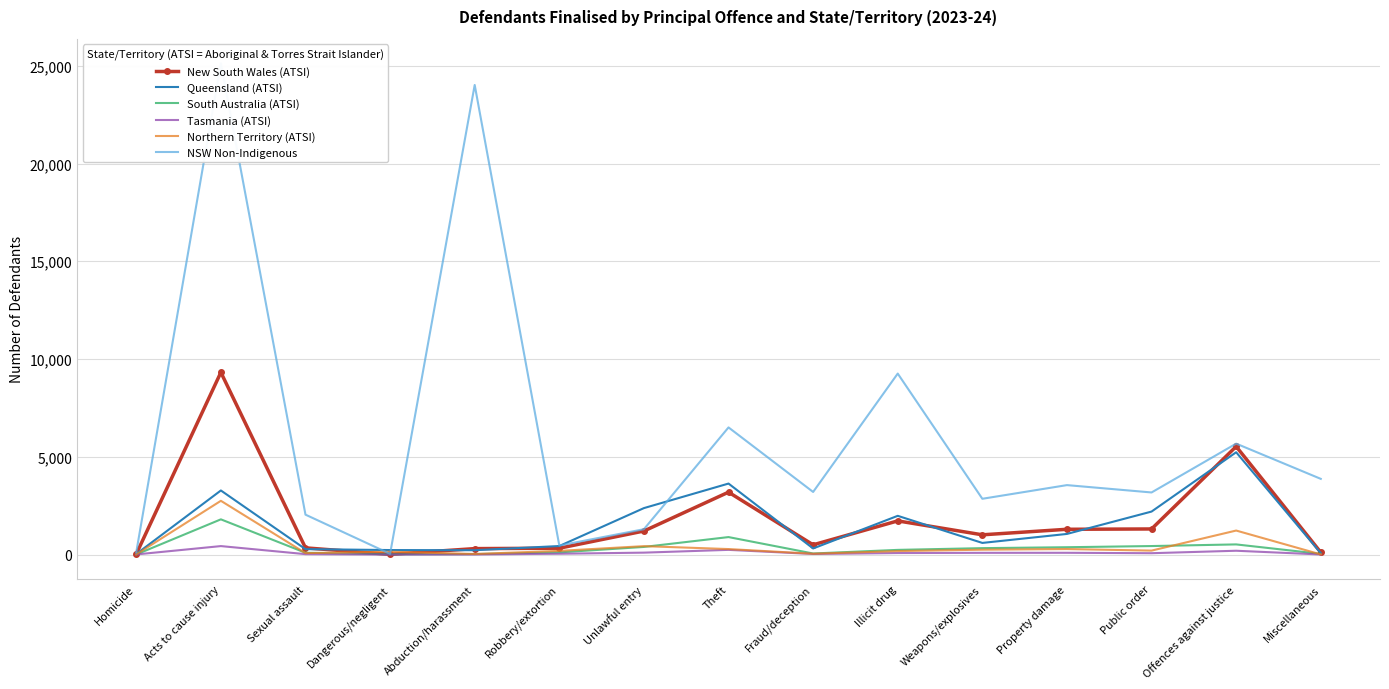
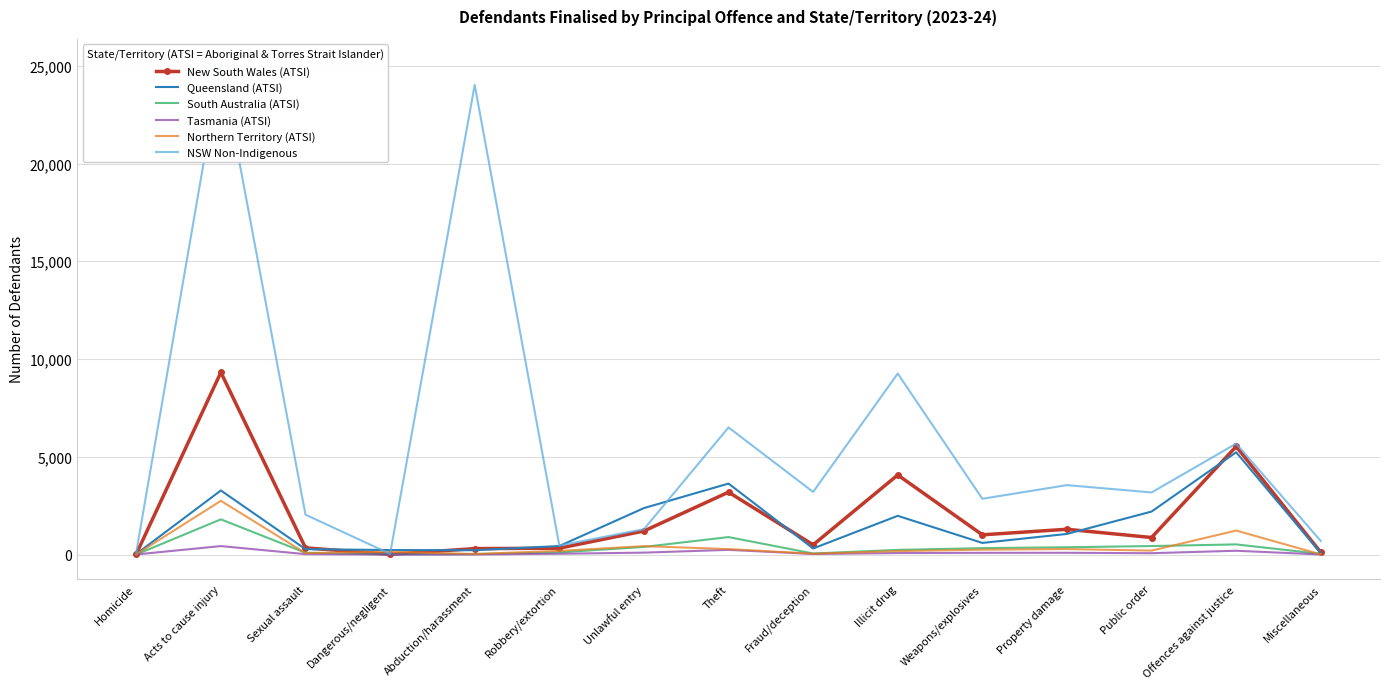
New South Wales (ATSI), Illicit drug: 1,700 -> 4,100
New South Wales (ATSI), Public order: 1,300 -> 900
NSW Non-Indigenous, Miscellaneous: 3,900 -> 700
